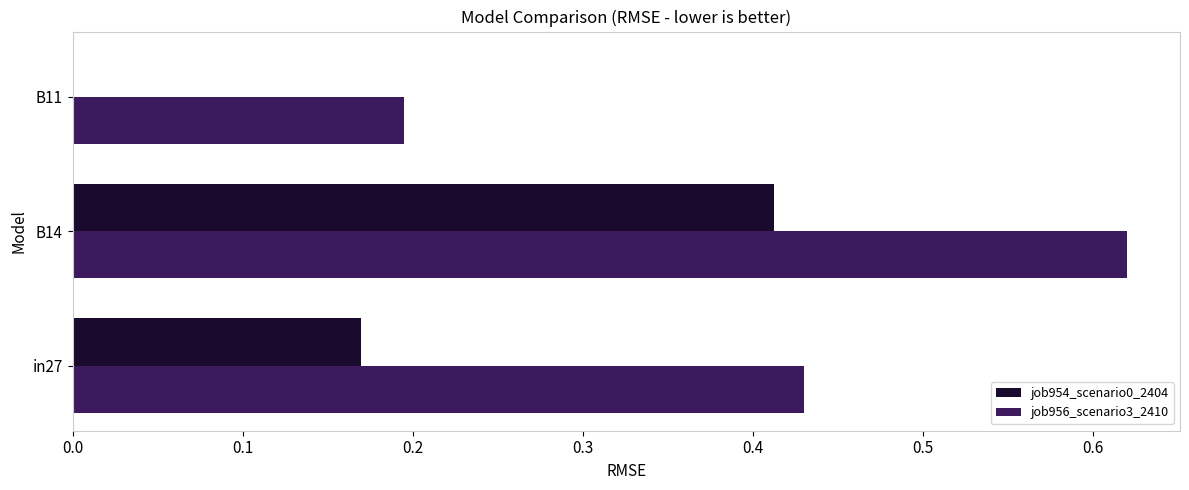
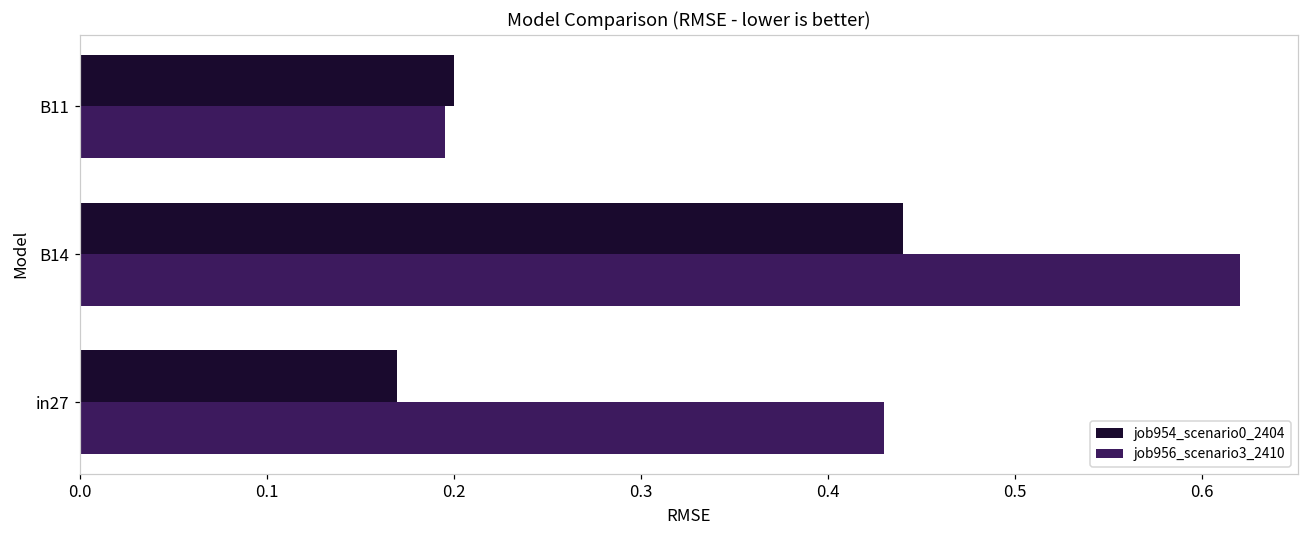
job954_scenario0_2404, B11: 0.0 -> 0.2
job954_scenario0_2404, B14: 0.412 -> 0.440
